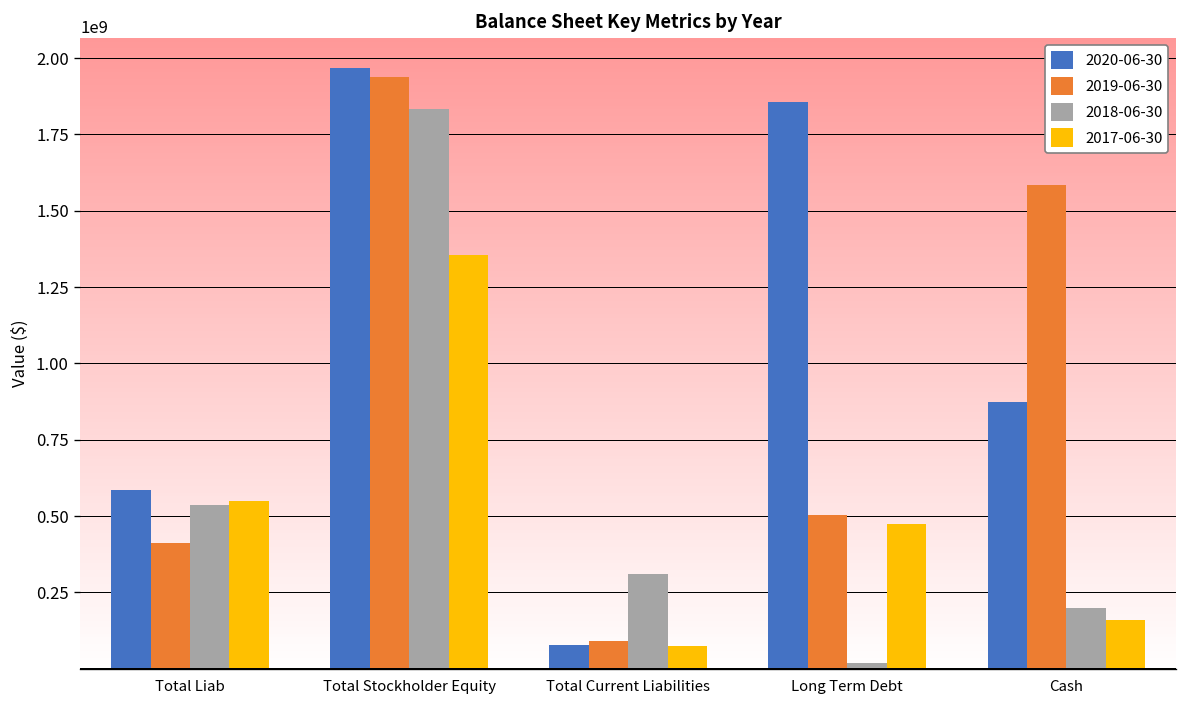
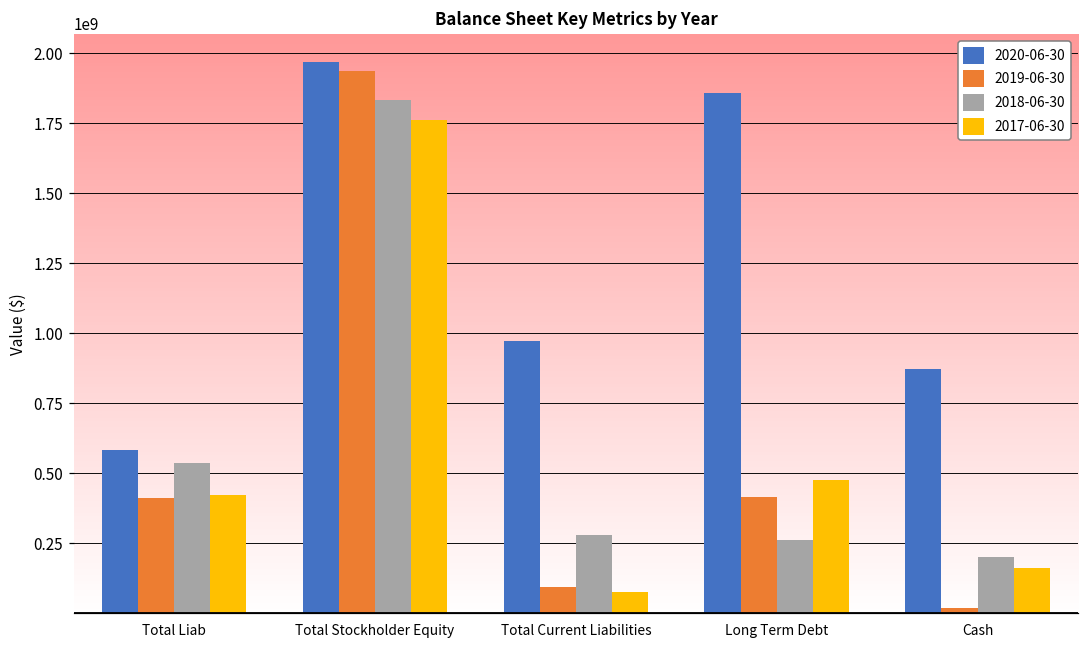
2017-06-30, Total Liab: 550000000 -> 420000000
2017-06-30, Total Stockholder Equity: 1360000000 -> 1760000000
2020-06-30, Total Current Liabilities: 80000000 -> 970000000
2018-06-30, Total Current Liabilities: 310000000 -> 280000000
2019-06-30, Long Term Debt: 500000000 -> 420000000
2018-06-30, Long Term Debt: 20000000 -> 260000000
2019-06-30, Cash: 1580000000 -> 20000000
